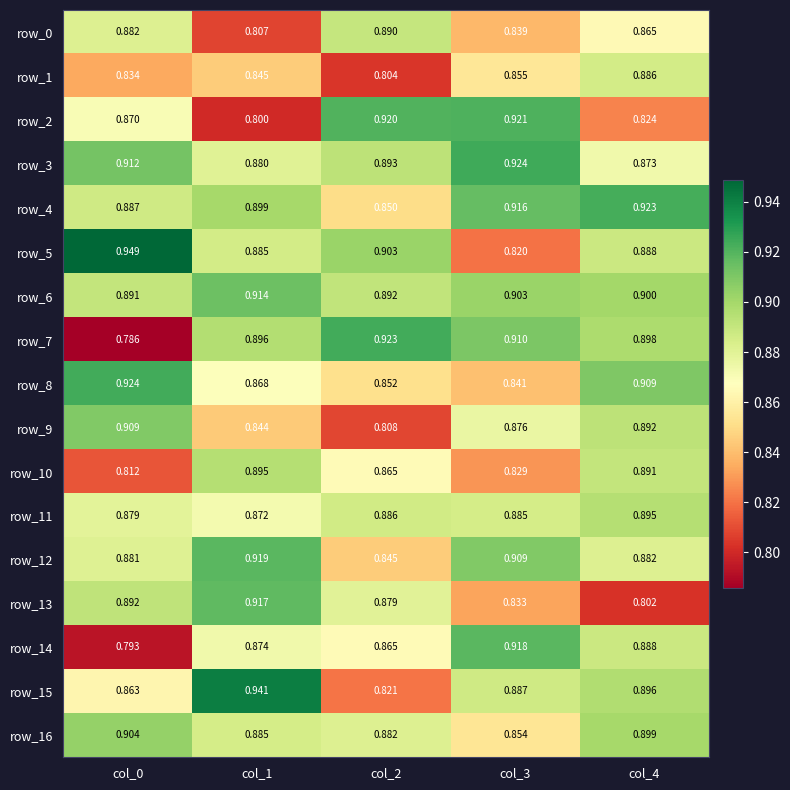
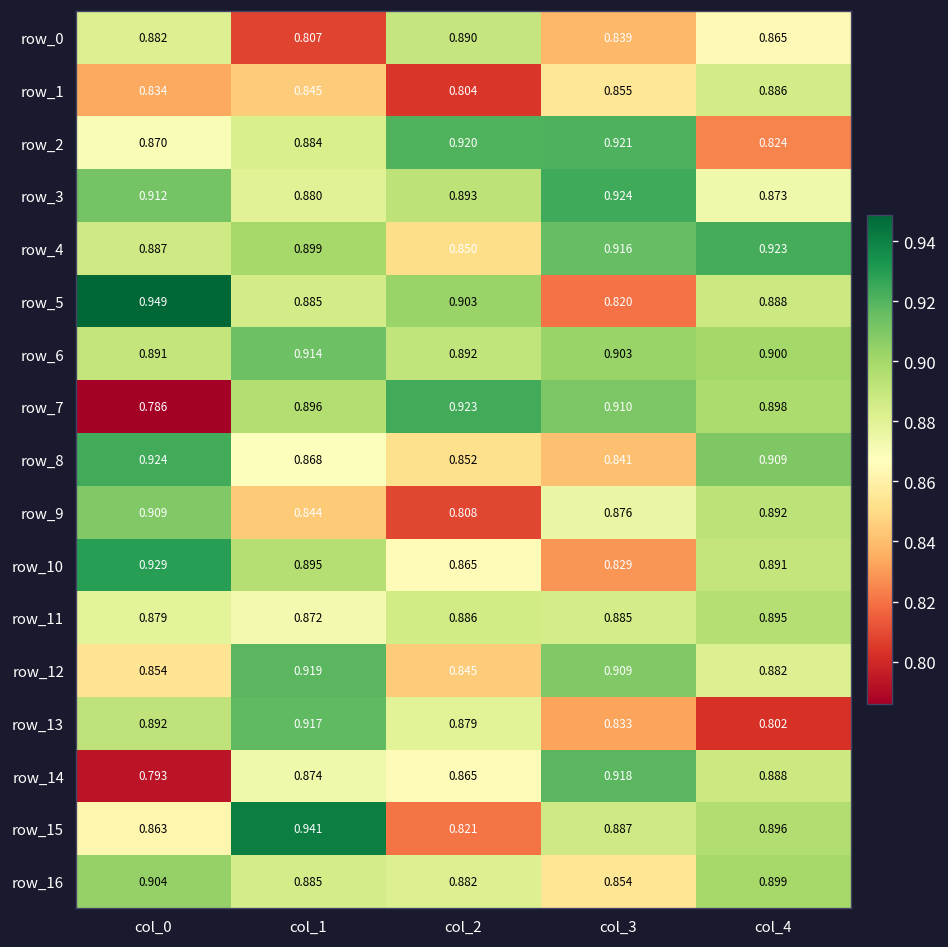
row_2, col_1: 0.800 -> 0.884
row_10, col_0: 0.812 -> 0.929
row_12, col_0: 0.881 -> 0.854
